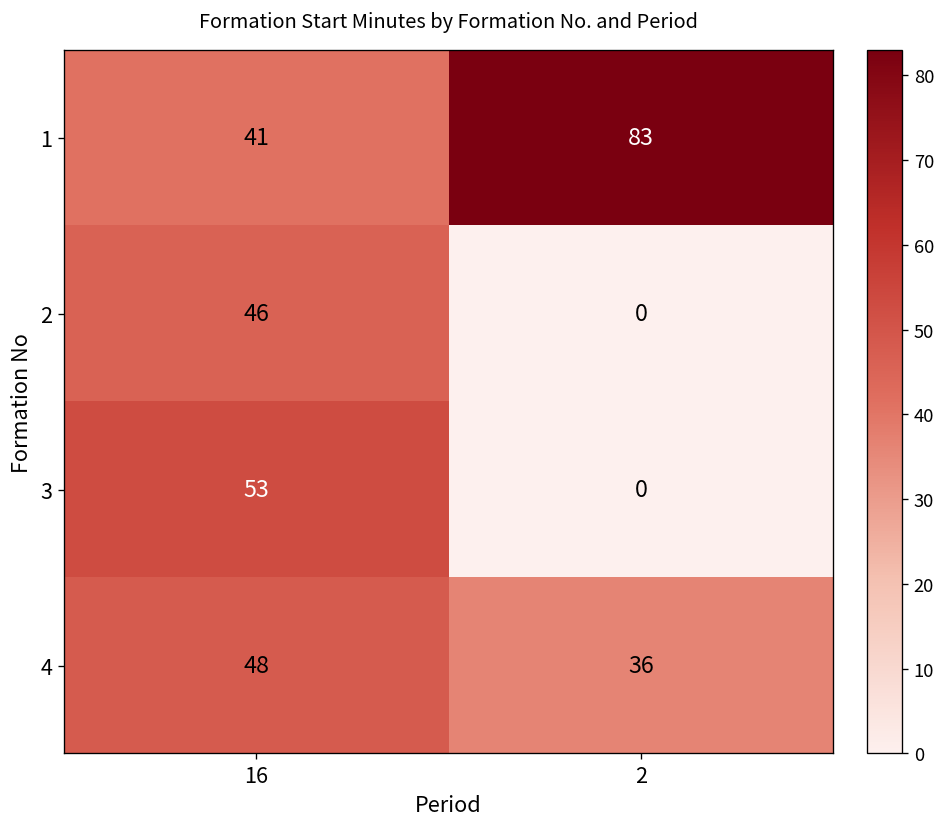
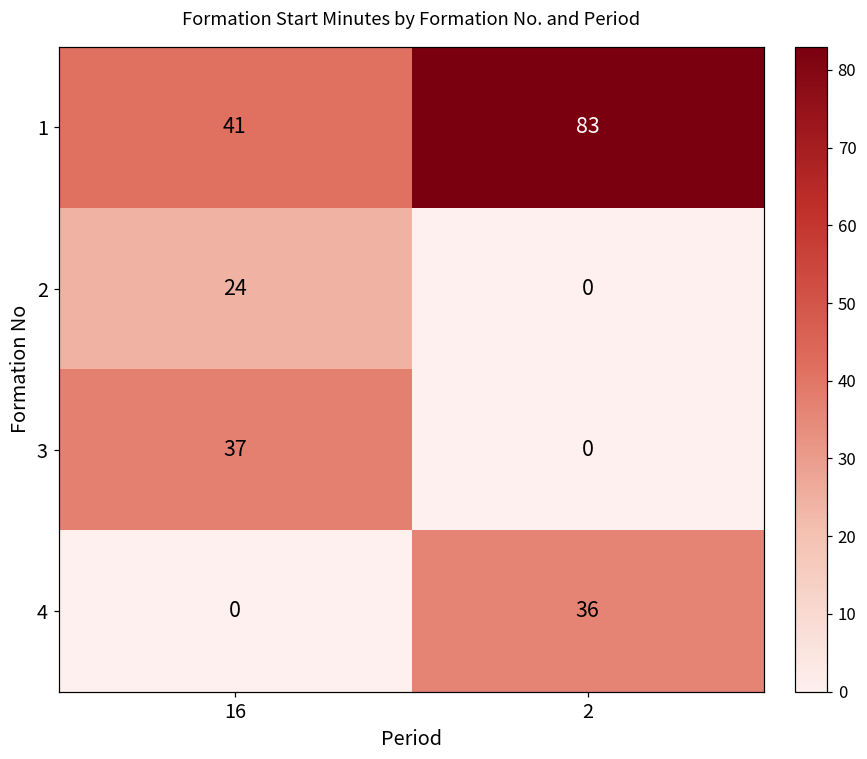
2, 16: 46 -> 24
3, 16: 53 -> 37
4, 16: 48 -> 0
